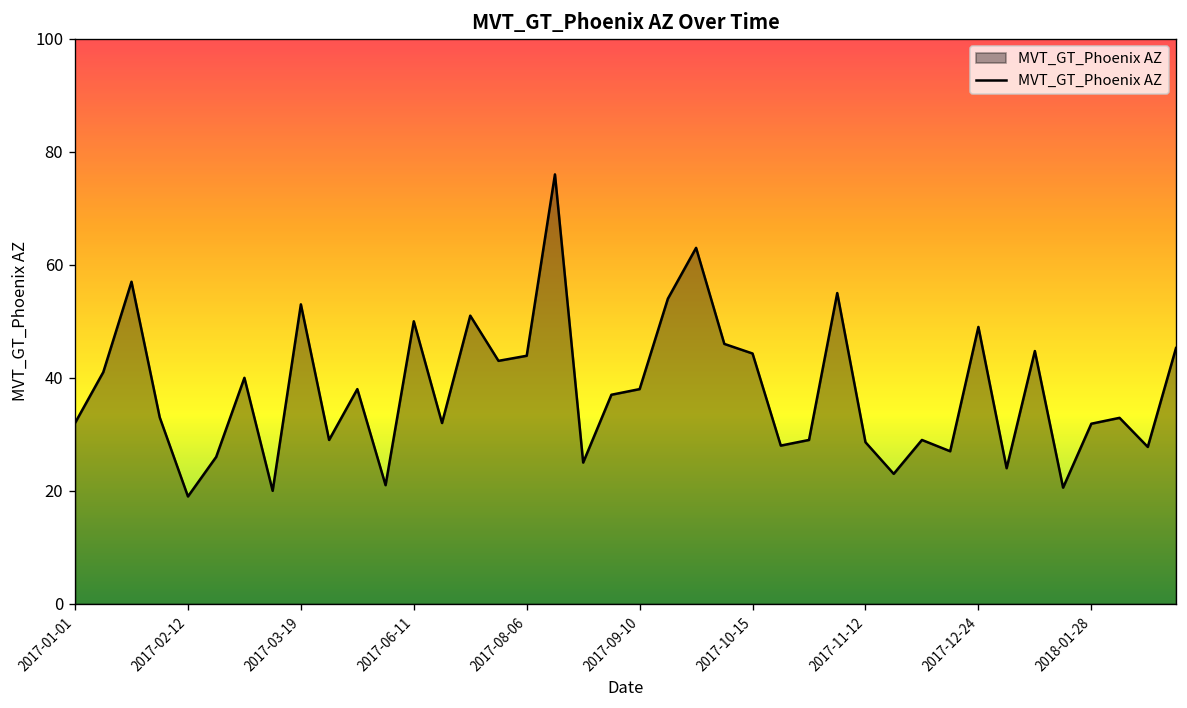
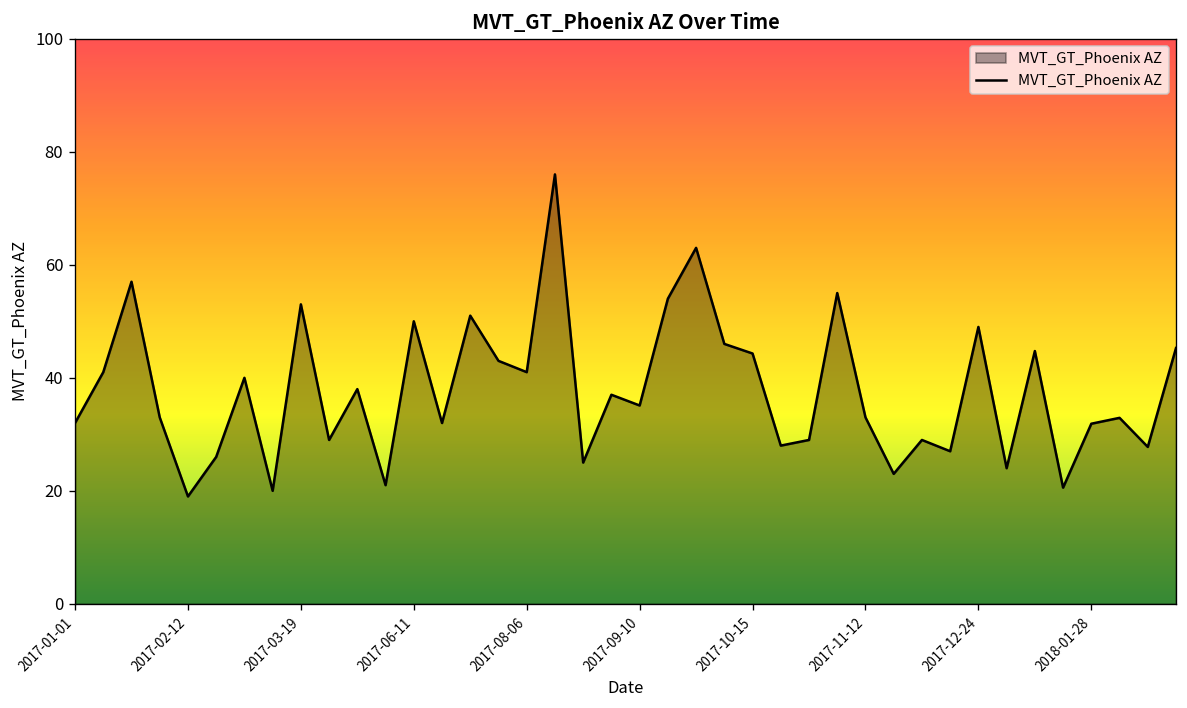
2017-08-06: 44 -> 41
2017-09-10: 38 -> 35
2017-11-12: 29 -> 33
